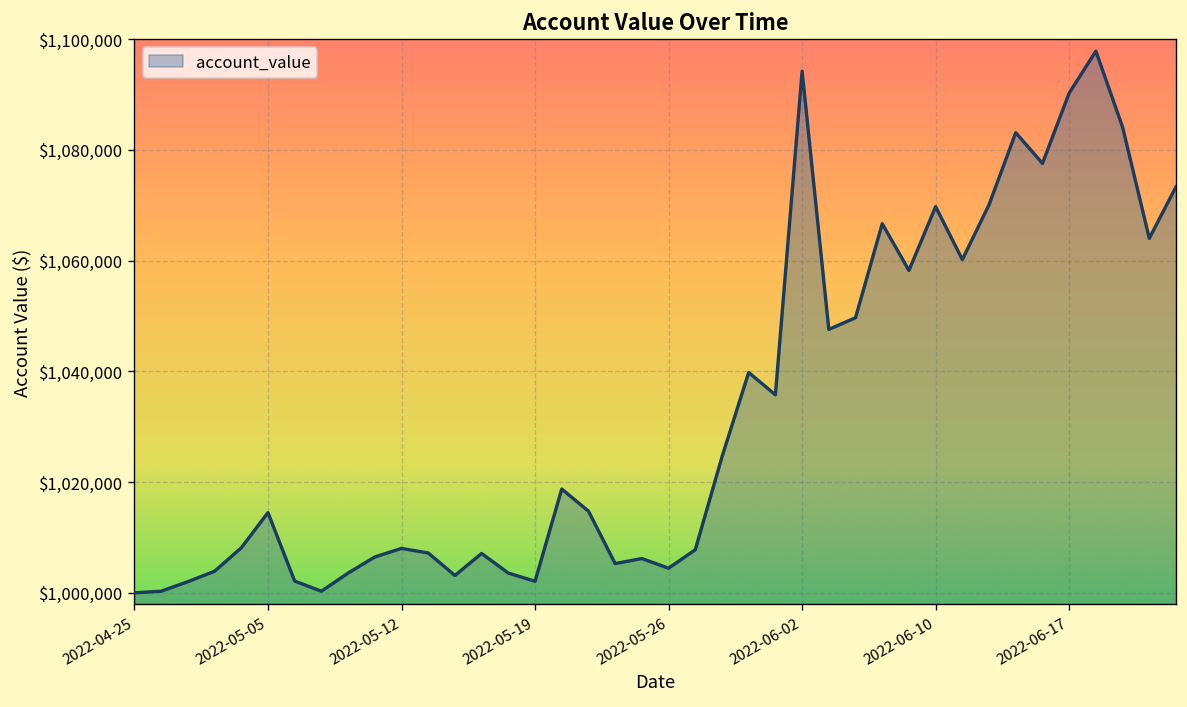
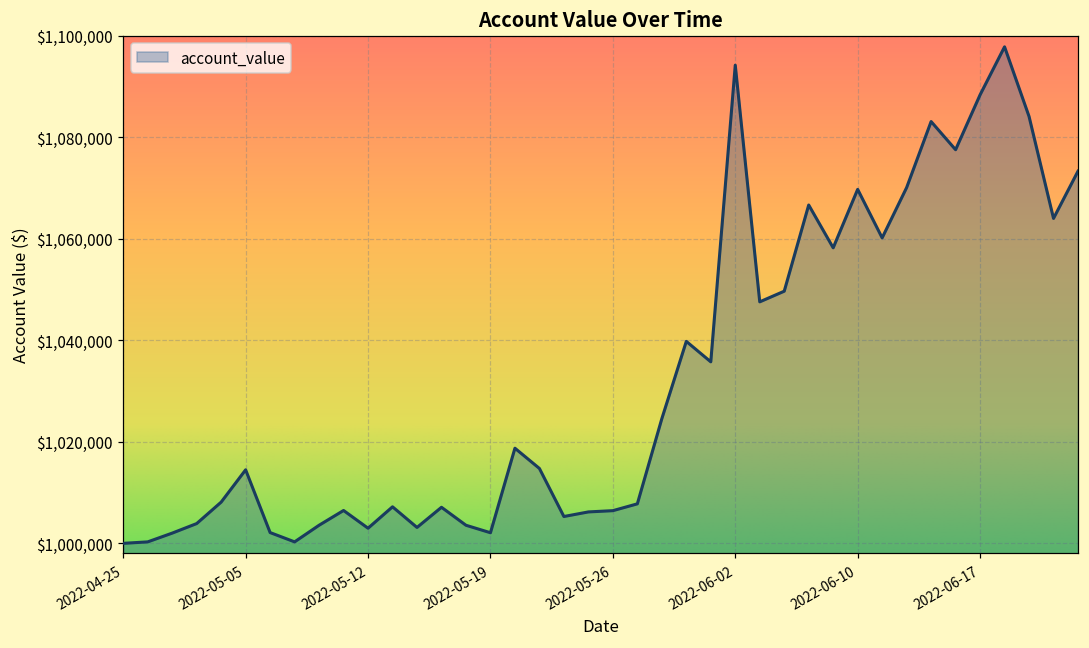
2022-05-12: $1,008,000 -> $1,003,000
2022-05-26: $1,004,000 -> $1,006,000
2022-06-17: $1,090,000 -> $1,088,000
